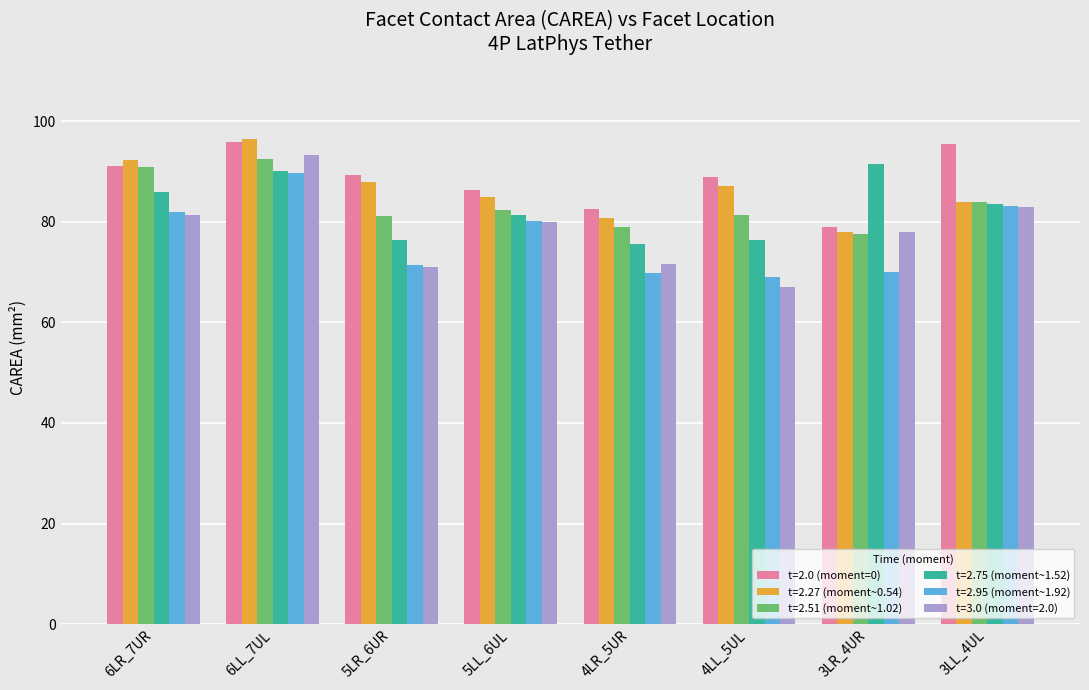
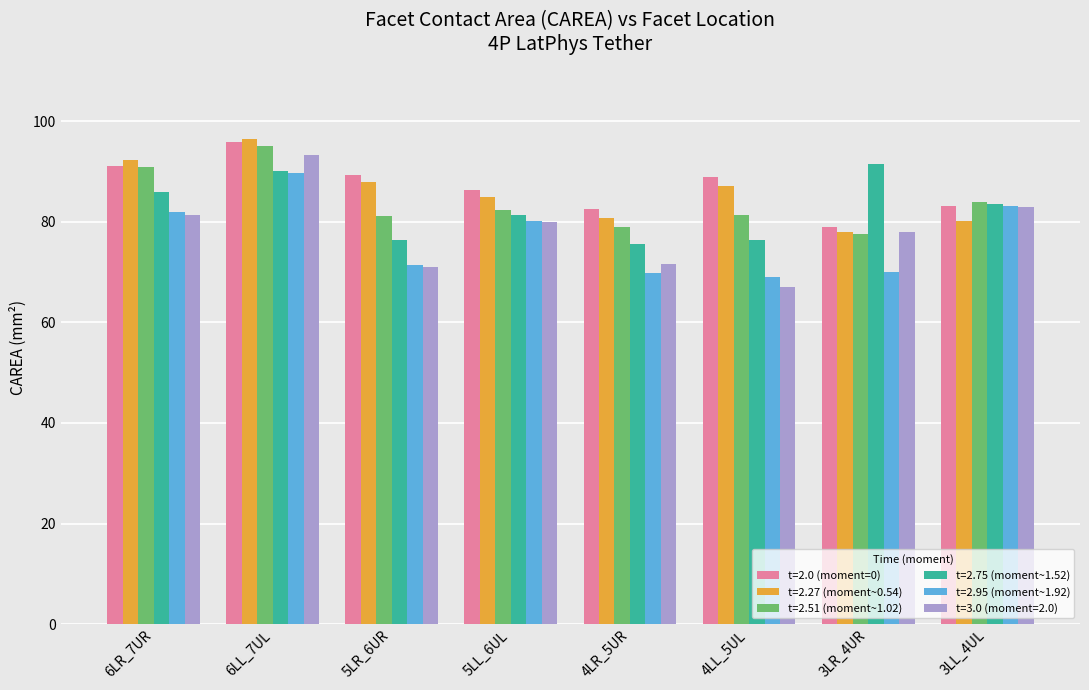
t=2.51 (moment~1.02), 6LL_7UL: 92 -> 95
t=2.0 (moment=0), 3LL_4UL: 96 -> 83
t=2.27 (moment~0.54), 3LL_4UL: 84 -> 80
